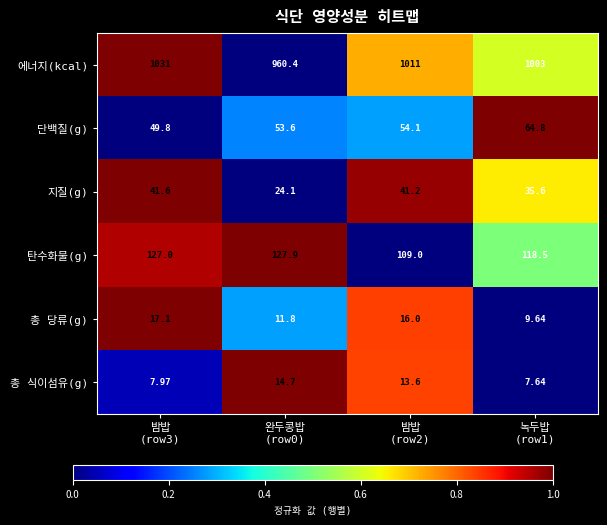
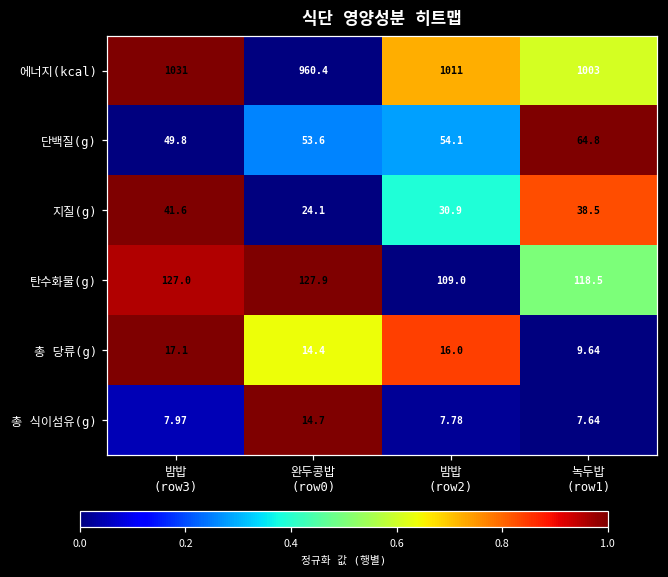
지질(g), 밤밥 (row2): 41.2 -> 30.9
지질(g), 녹두밥 (row1): 35.6 -> 38.5
총 당류(g), 완두콩밥 (row0): 11.8 -> 14.4
총 식이섬유(g), 밤밥 (row2): 13.6 -> 7.78
